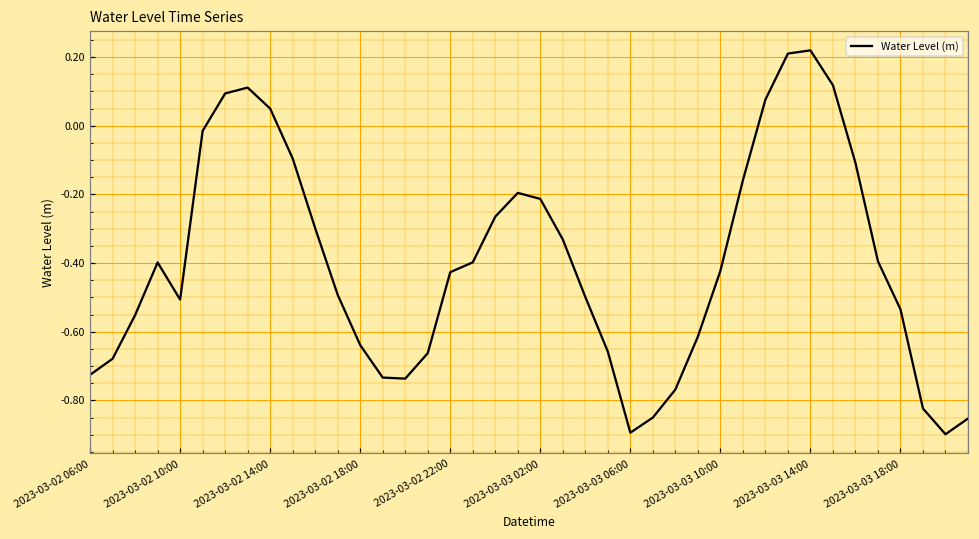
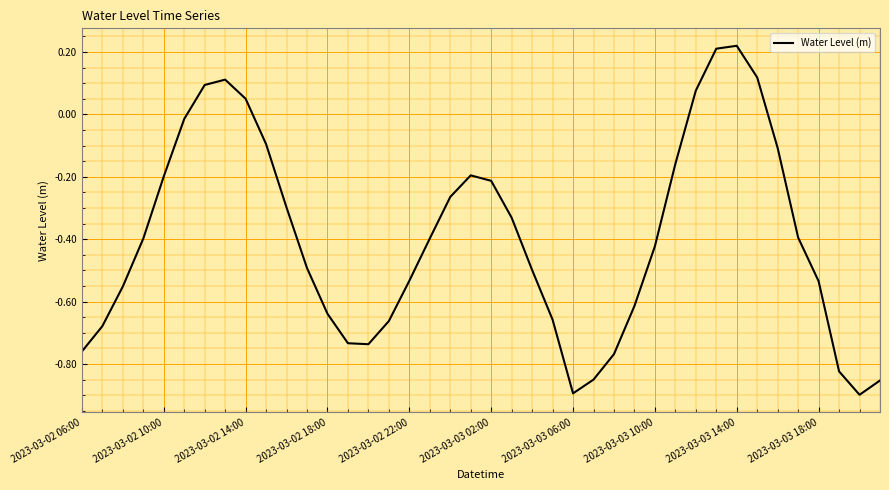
2023-03-02 06:00: -0.73 -> -0.76
2023-03-02 10:00: -0.51 -> -0.20
2023-03-02 22:00: -0.43 -> -0.53
